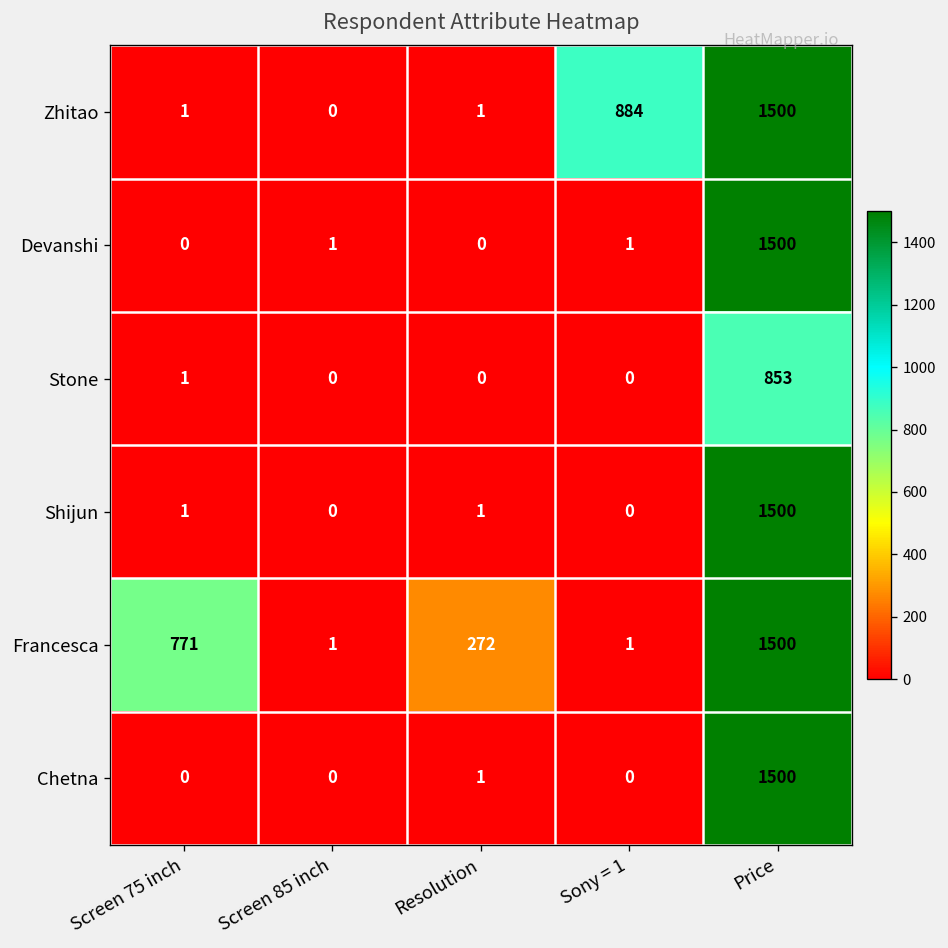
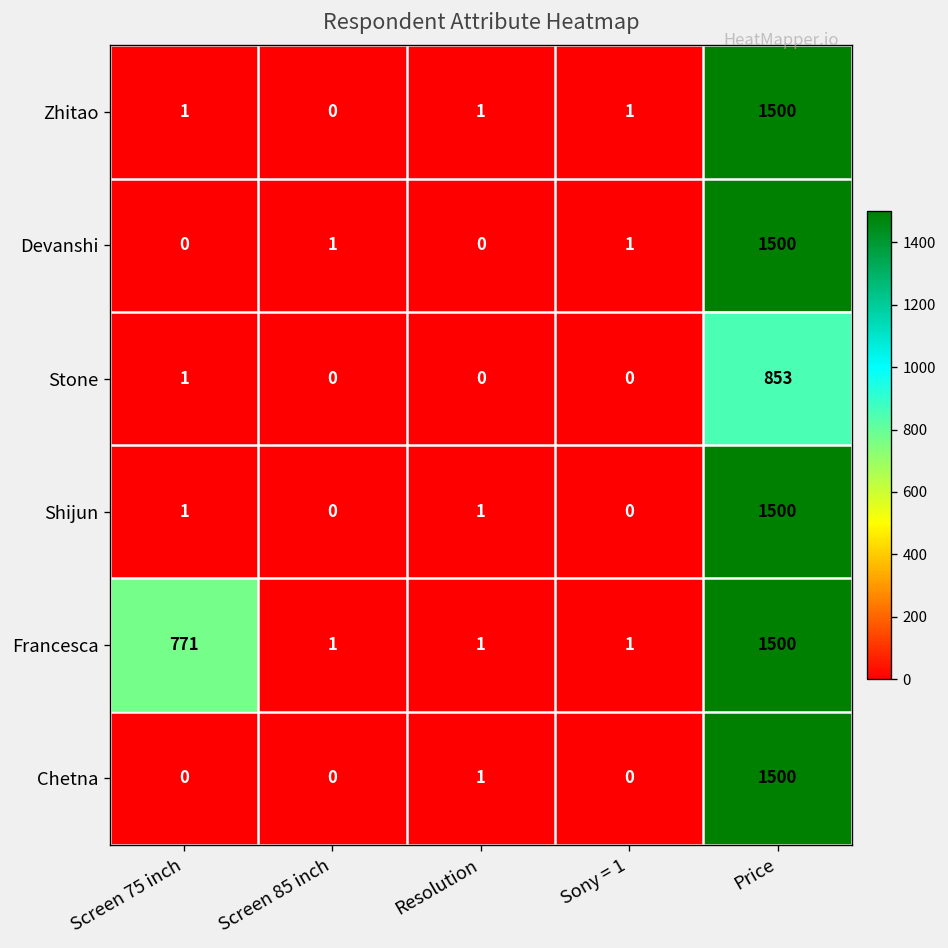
Zhitao, Sony = 1: 884 -> 1
Francesca, Resolution: 272 -> 1
